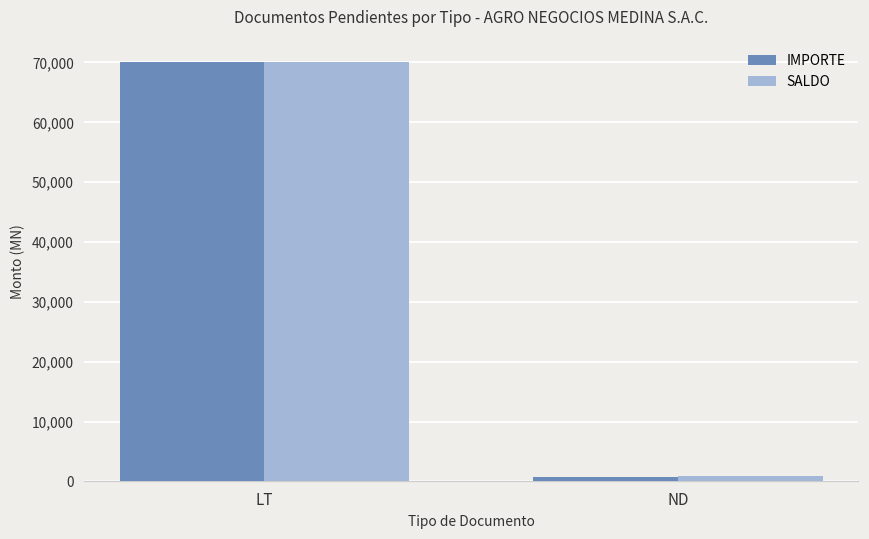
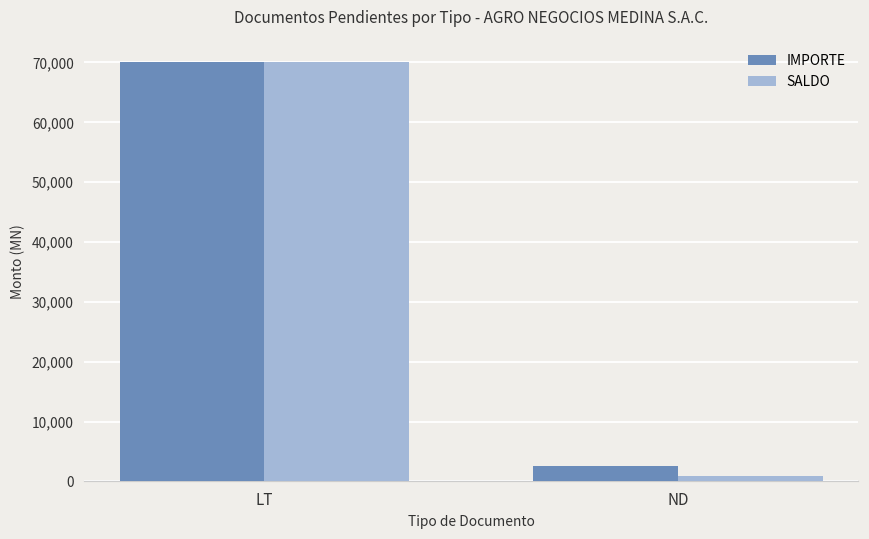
IMPORTE, ND: 1,000 -> 3,000
